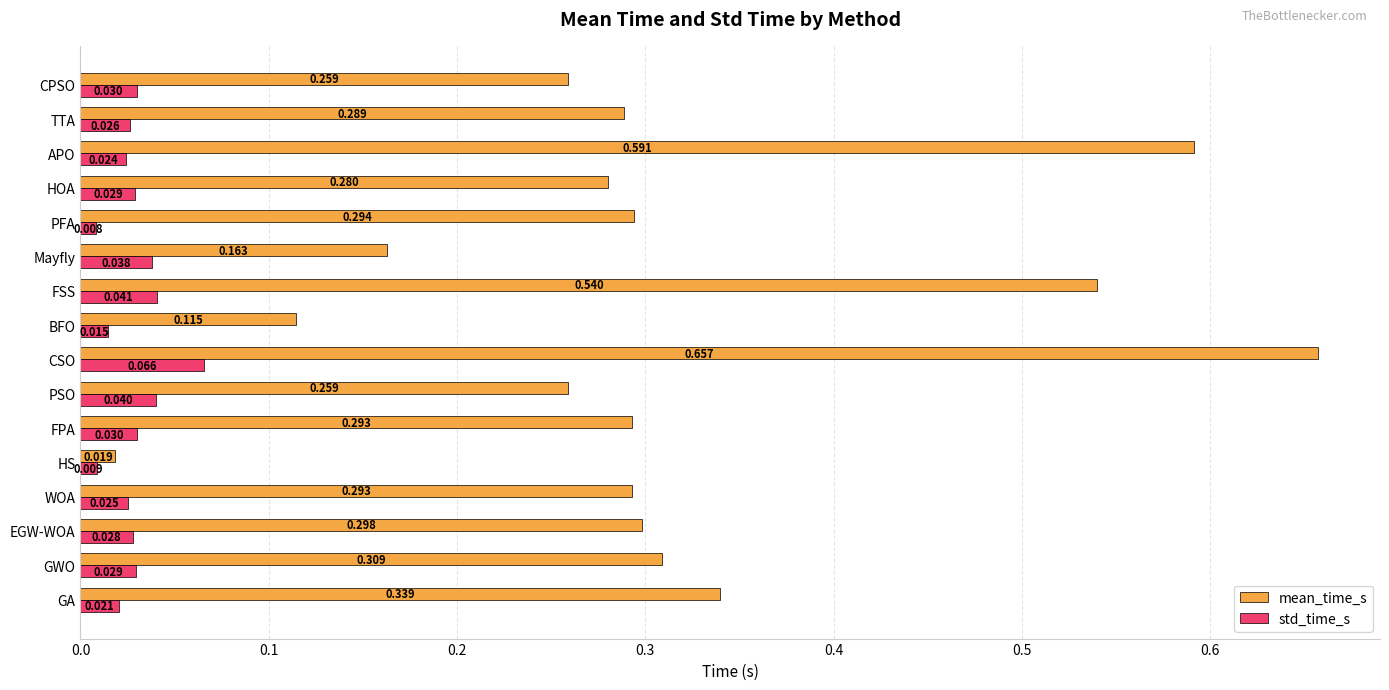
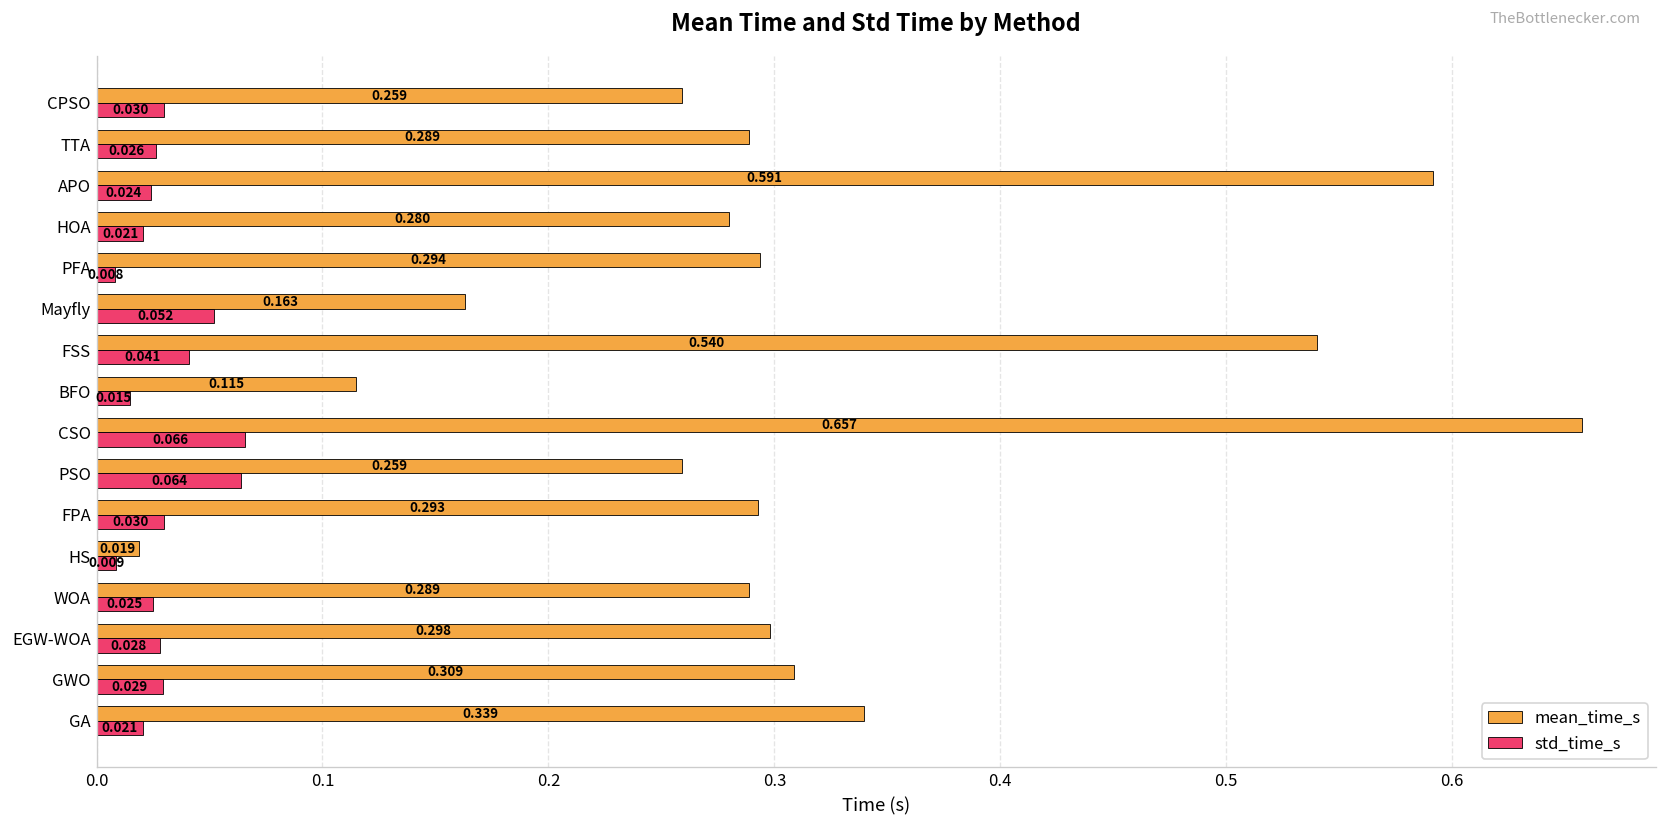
std_time_s, HOA: 0.029 -> 0.021
std_time_s, Mayfly: 0.038 -> 0.052
std_time_s, PSO: 0.040 -> 0.064
mean_time_s, WOA: 0.293 -> 0.289
